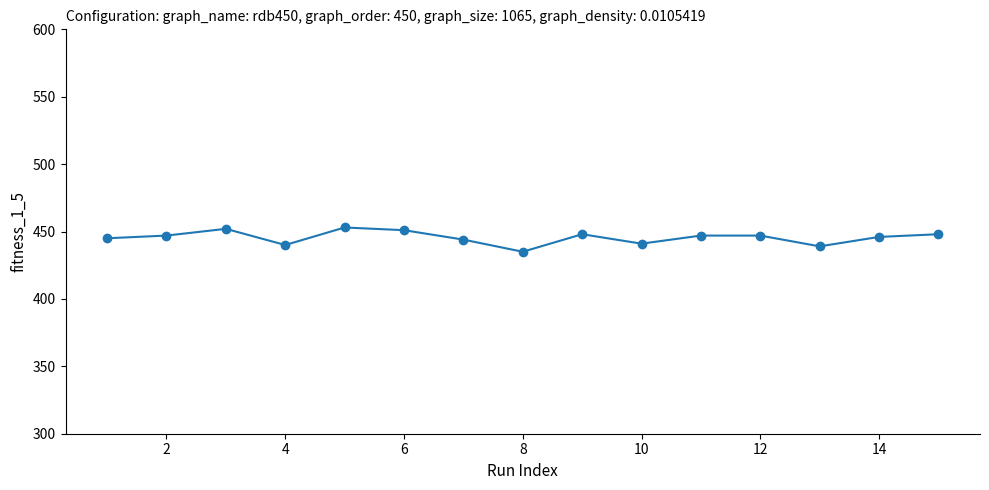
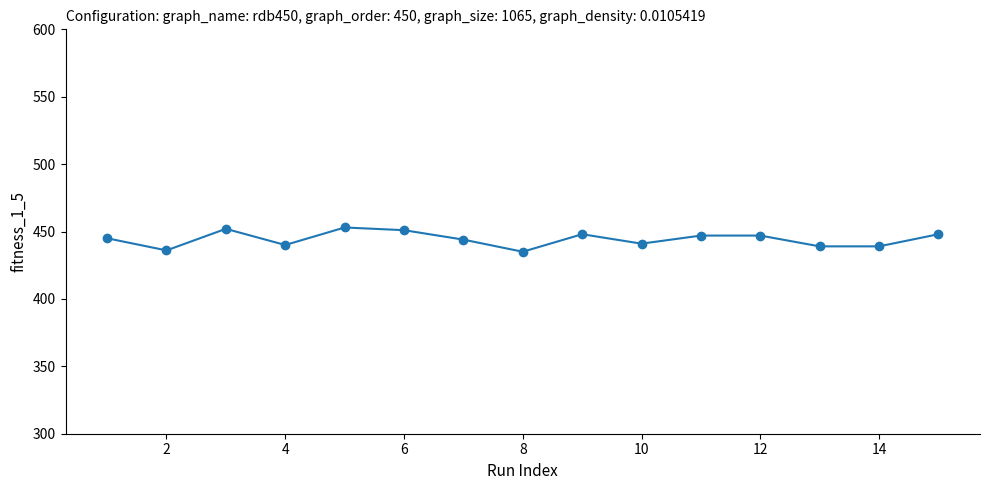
2: 447 -> 436
14: 446 -> 439
